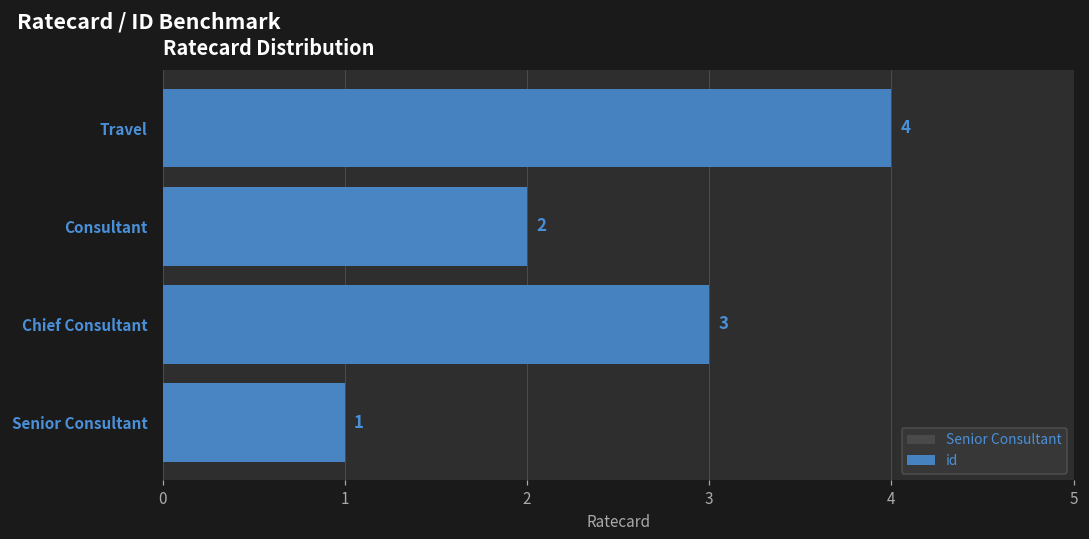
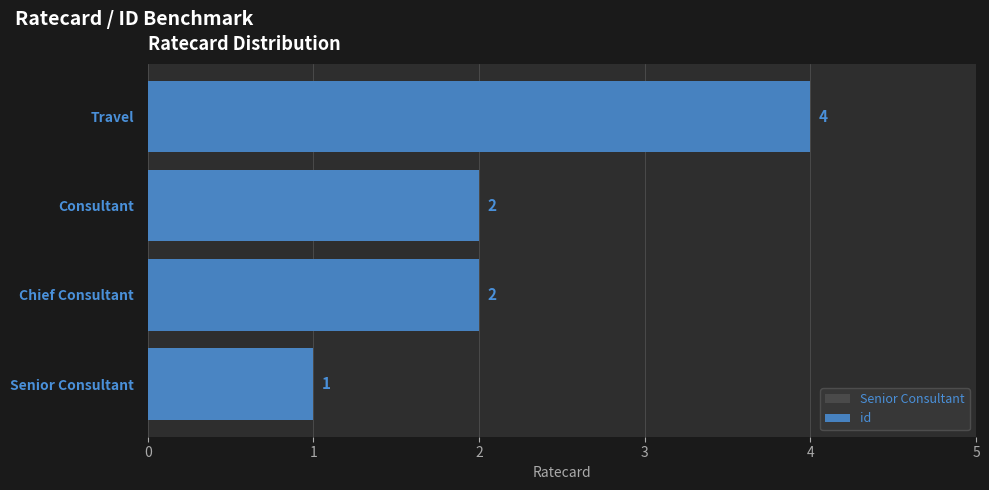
id, Chief Consultant: 3 -> 2
